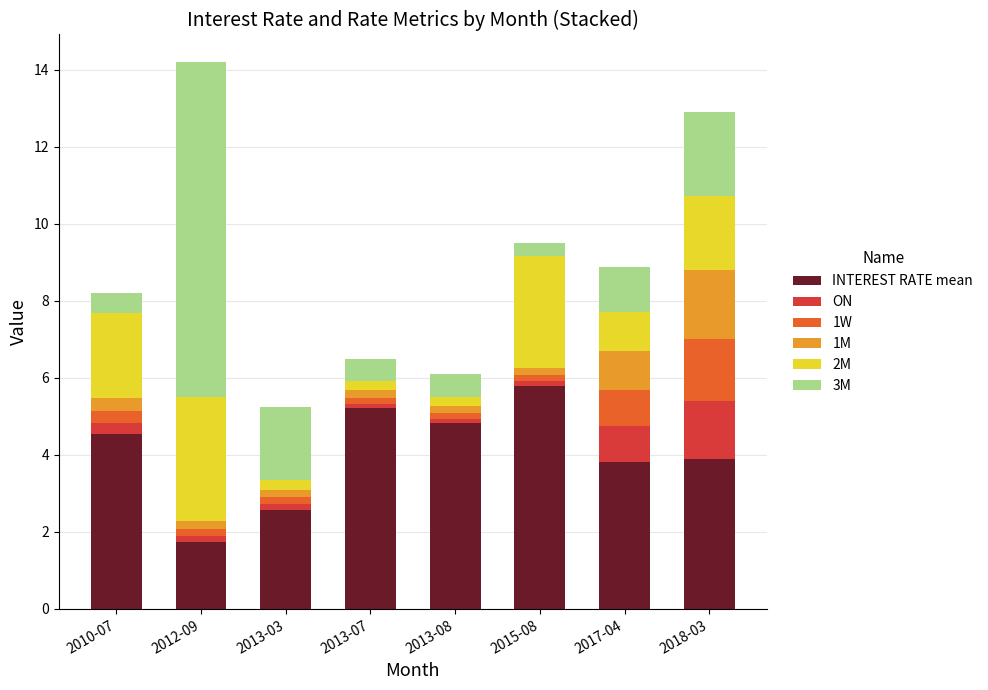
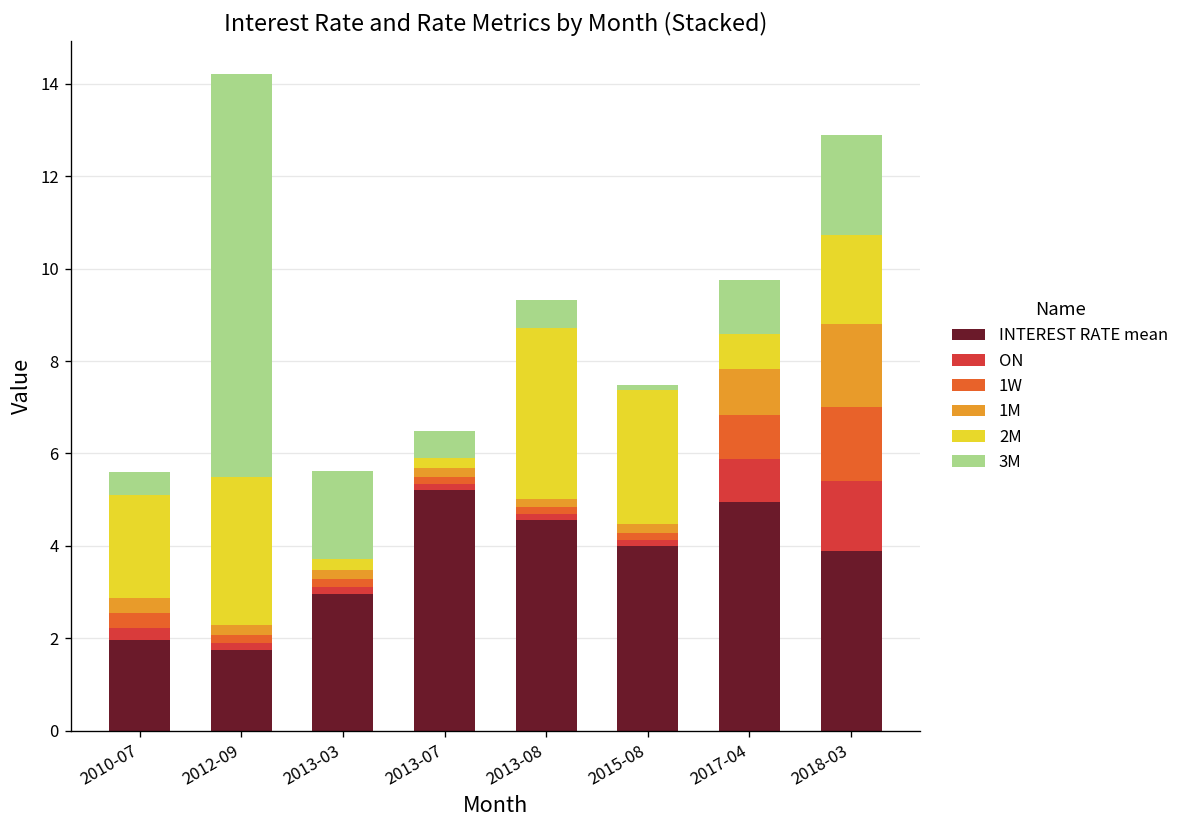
INTEREST RATE mean, 2010-07: 4.6 -> 2.0
INTEREST RATE mean, 2013-03: 2.6 -> 3.0
INTEREST RATE mean, 2013-08: 4.8 -> 4.6
2M, 2013-08: 0.2 -> 3.7
INTEREST RATE mean, 2015-08: 5.8 -> 4.0
3M, 2015-08: 0.3 -> 0.1
INTEREST RATE mean, 2017-04: 3.8 -> 5.0
2M, 2017-04: 1.0 -> 0.8
